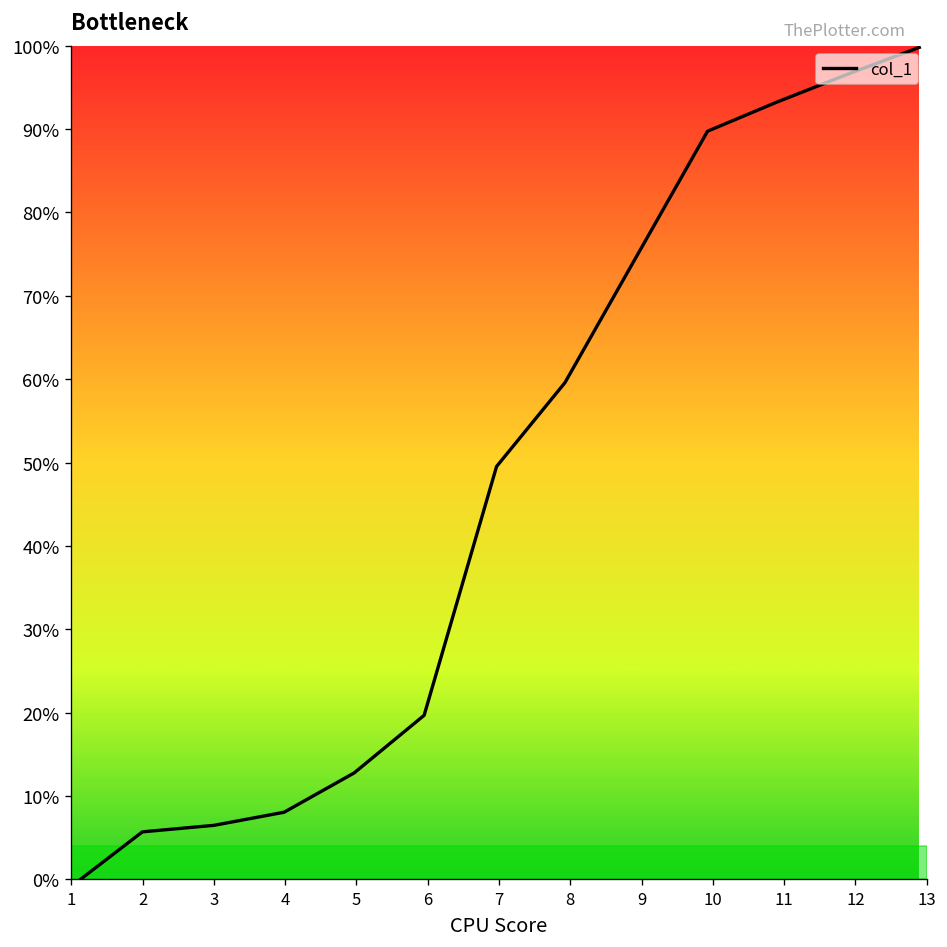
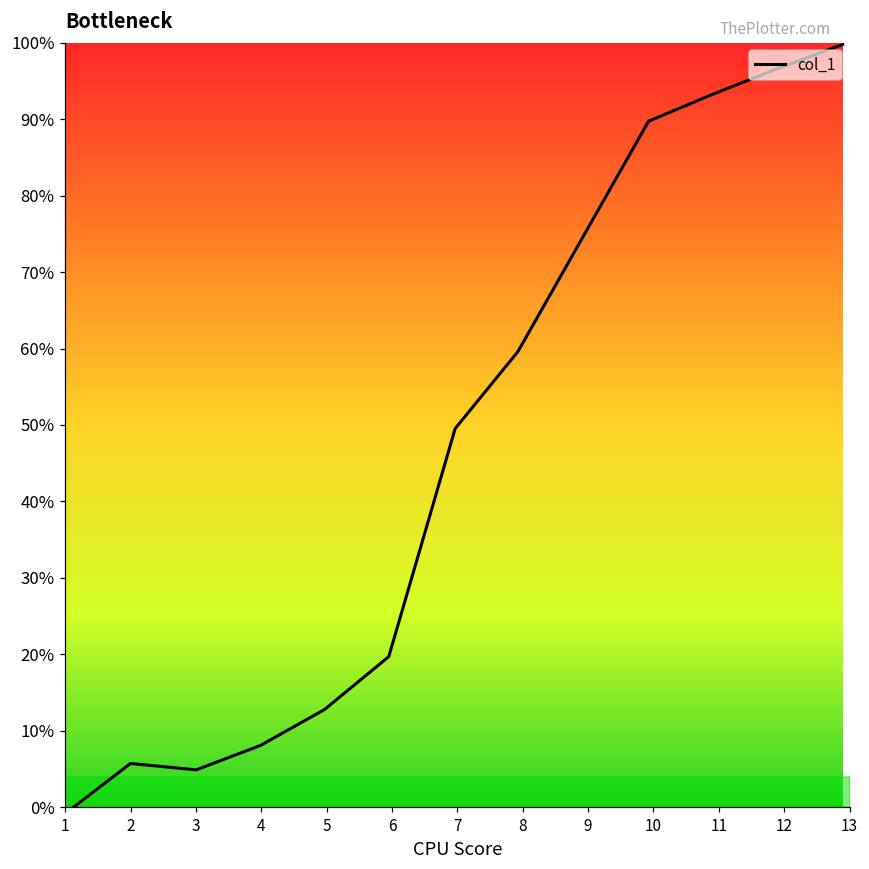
3: 6% -> 5%
